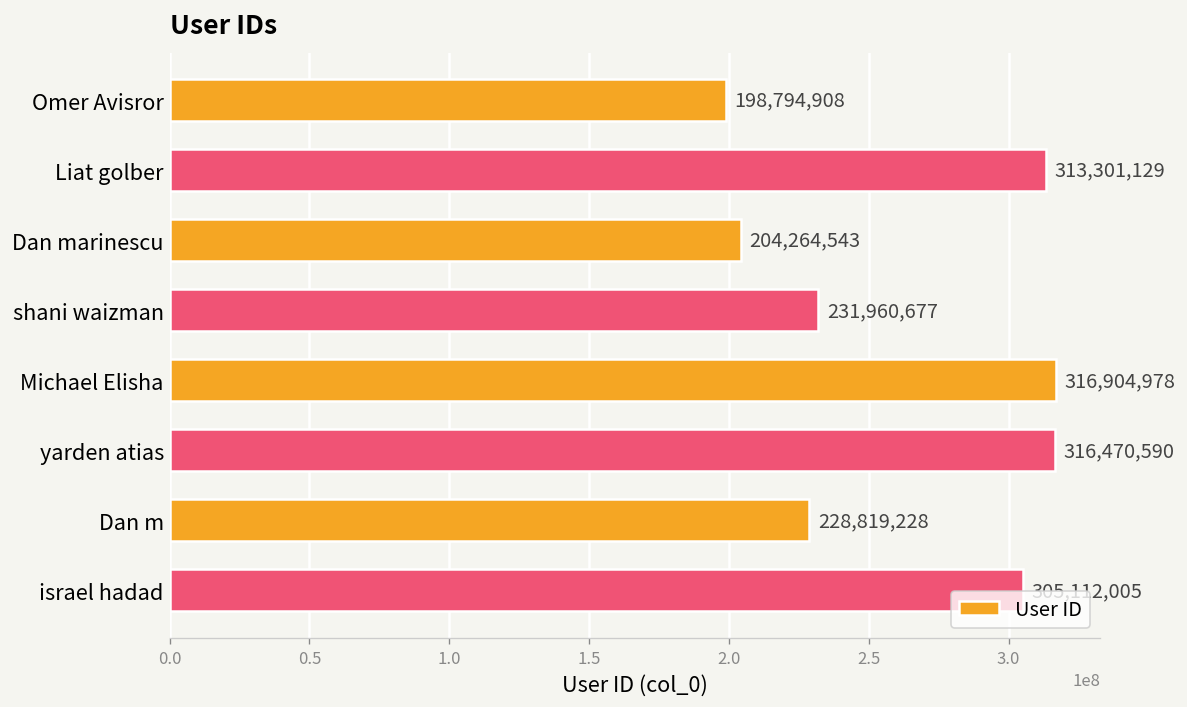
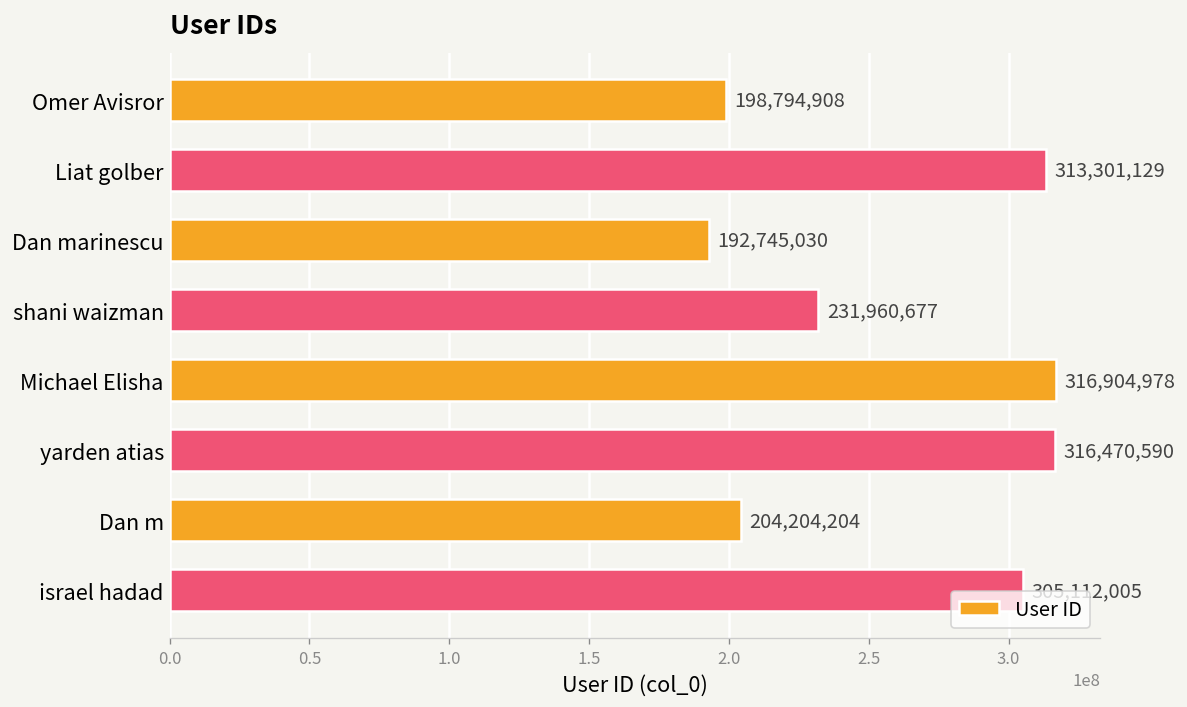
Dan marinescu: 204,264,543 -> 192,745,030
Dan m: 228,819,228 -> 204,204,204
